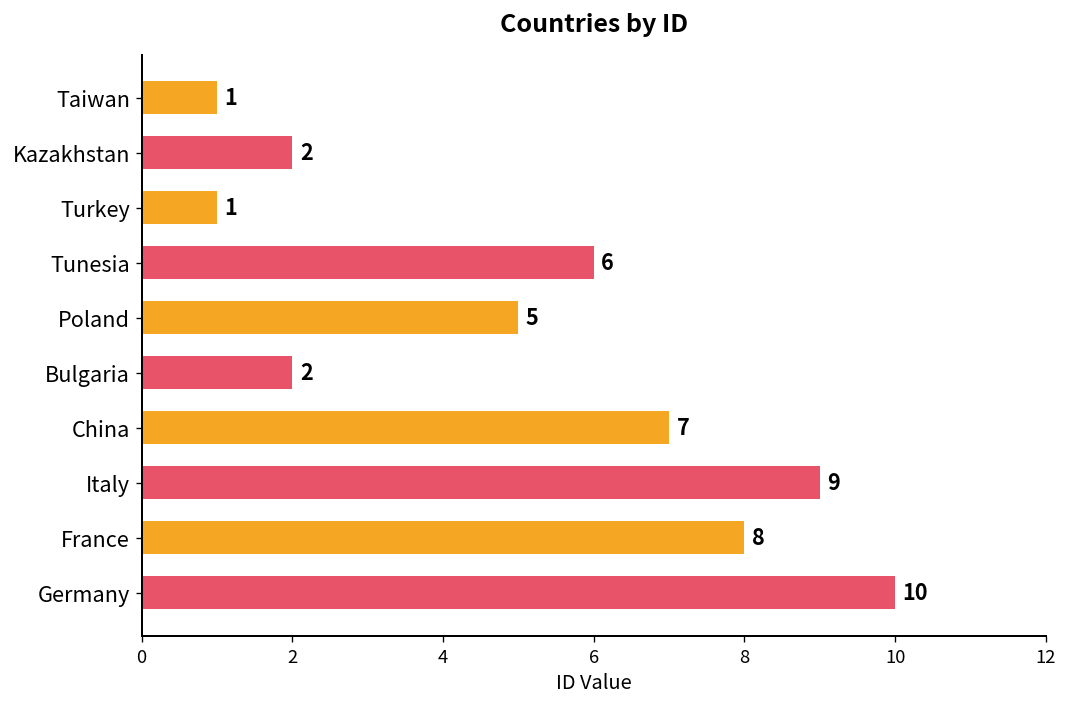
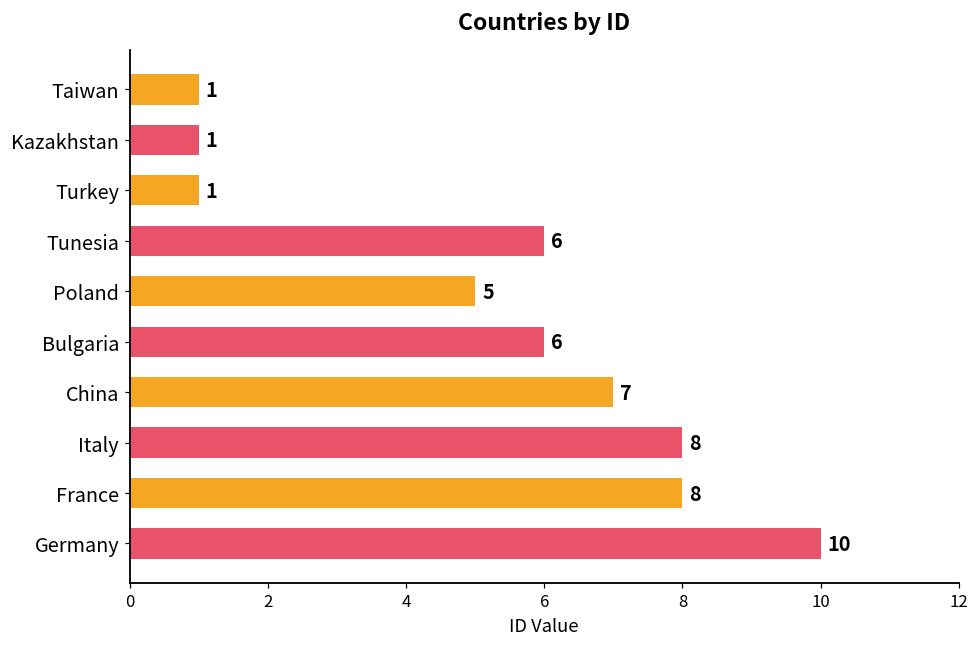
Kazakhstan: 2 -> 1
Bulgaria: 2 -> 6
Italy: 9 -> 8
